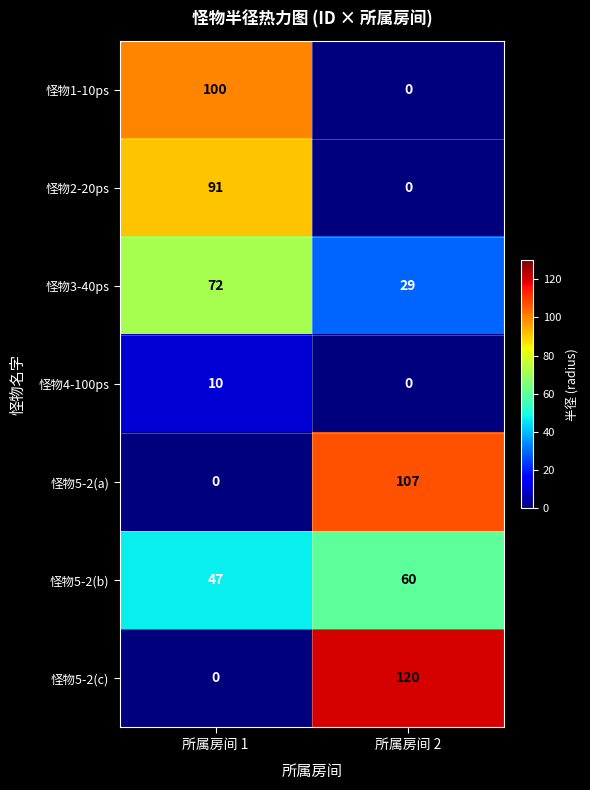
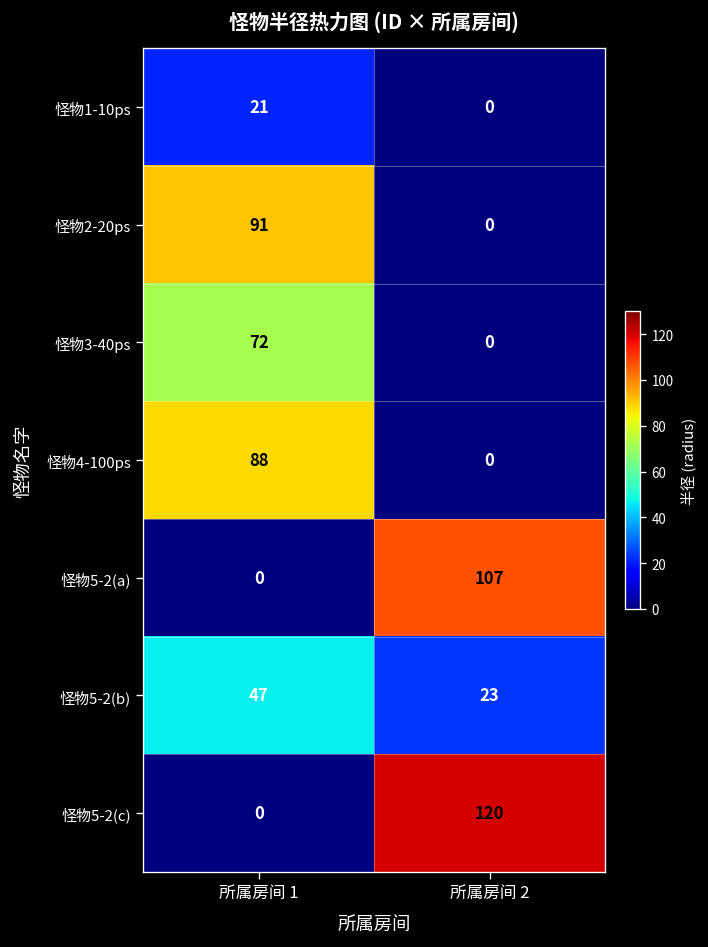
怪物1-10ps, 所属房间 1: 100 -> 21
怪物3-40ps, 所属房间 2: 29 -> 0
怪物4-100ps, 所属房间 1: 10 -> 88
怪物5-2(b), 所属房间 2: 60 -> 23
